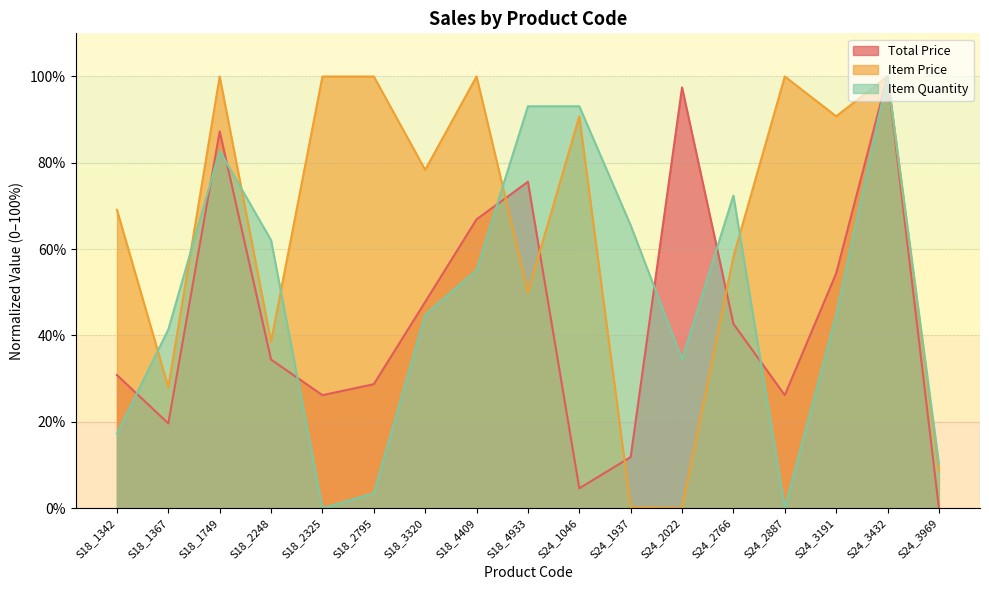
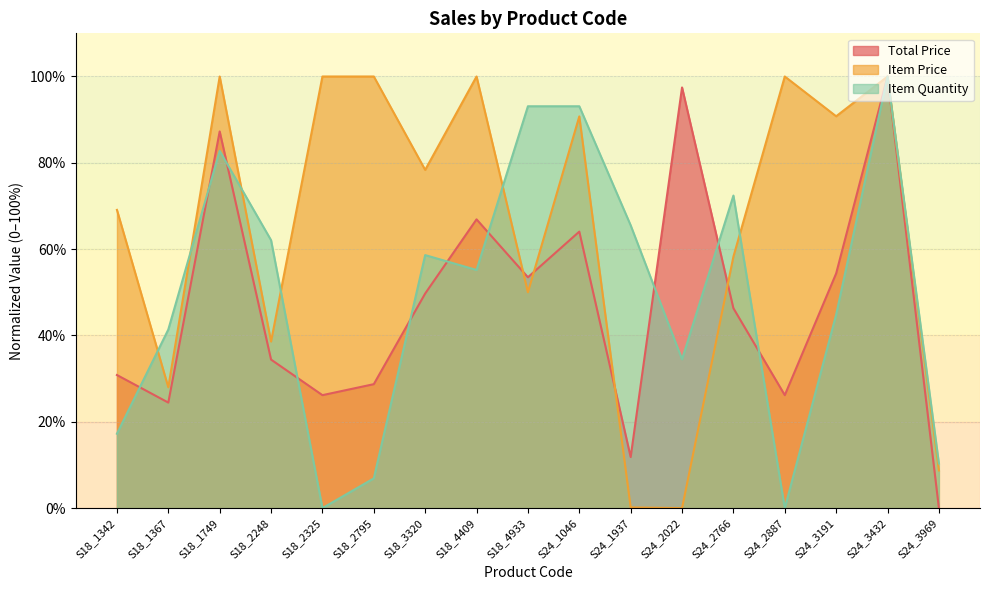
Total Price, S18_1367: 20% -> 24%
Item Quantity, S18_2795: 3% -> 7%
Total Price, S18_3320: 48% -> 50%
Item Quantity, S18_3320: 45% -> 59%
Total Price, S18_4933: 76% -> 53%
Total Price, S24_1046: 5% -> 64%
Total Price, S24_2766: 43% -> 46%
